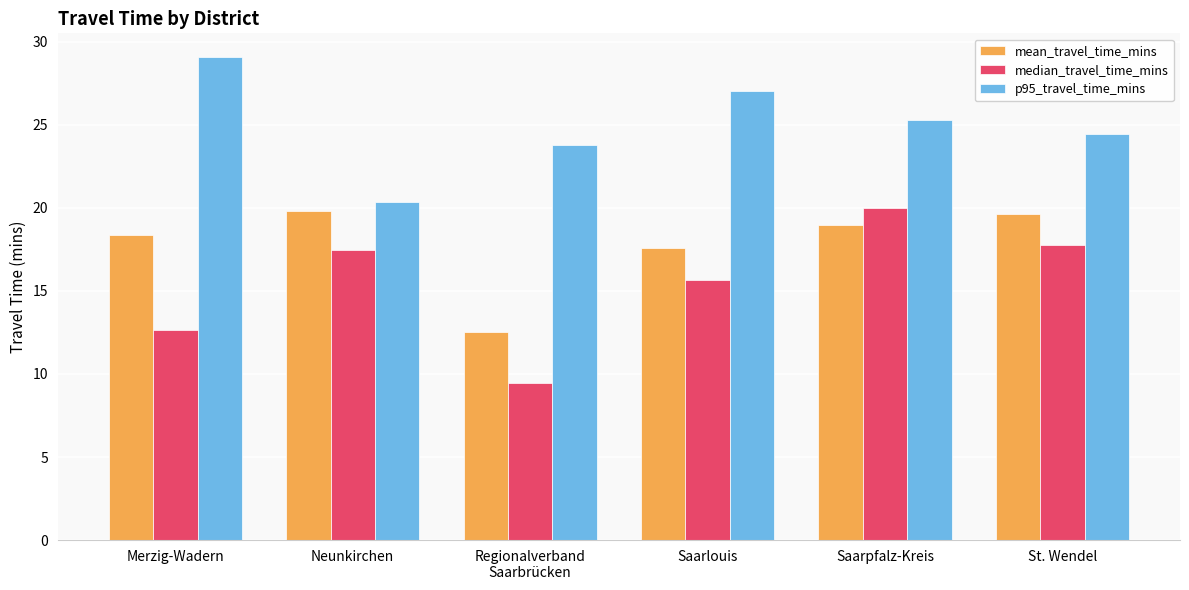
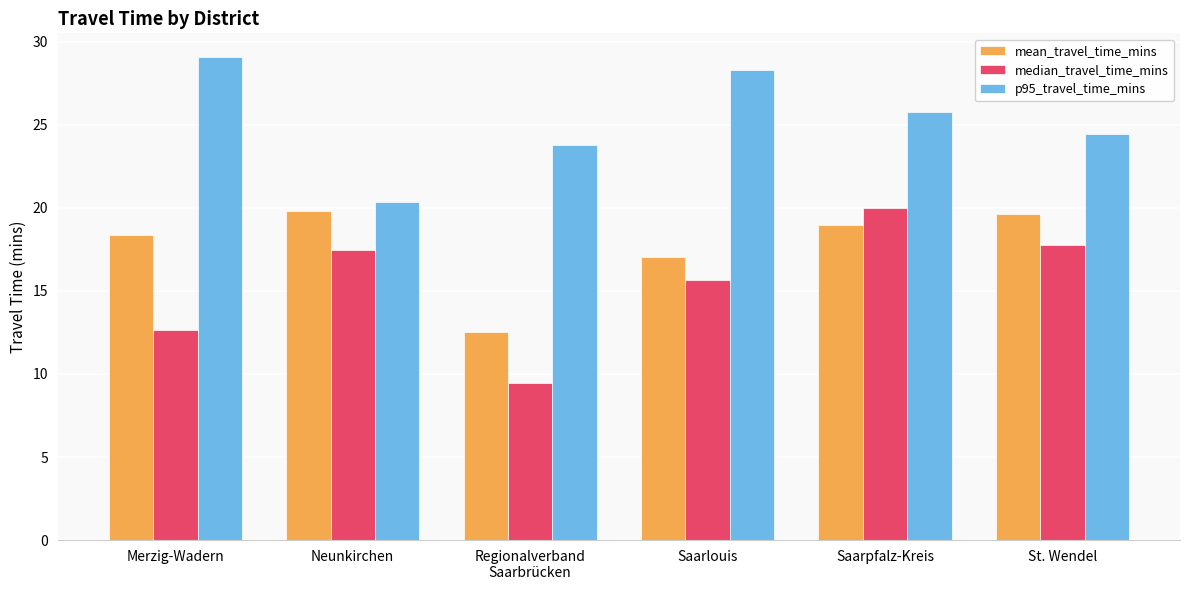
mean_travel_time_mins, Saarlouis: 17.6 -> 17.1
p95_travel_time_mins, Saarlouis: 27.0 -> 28.3
p95_travel_time_mins, Saarpfalz-Kreis: 25.3 -> 25.8
